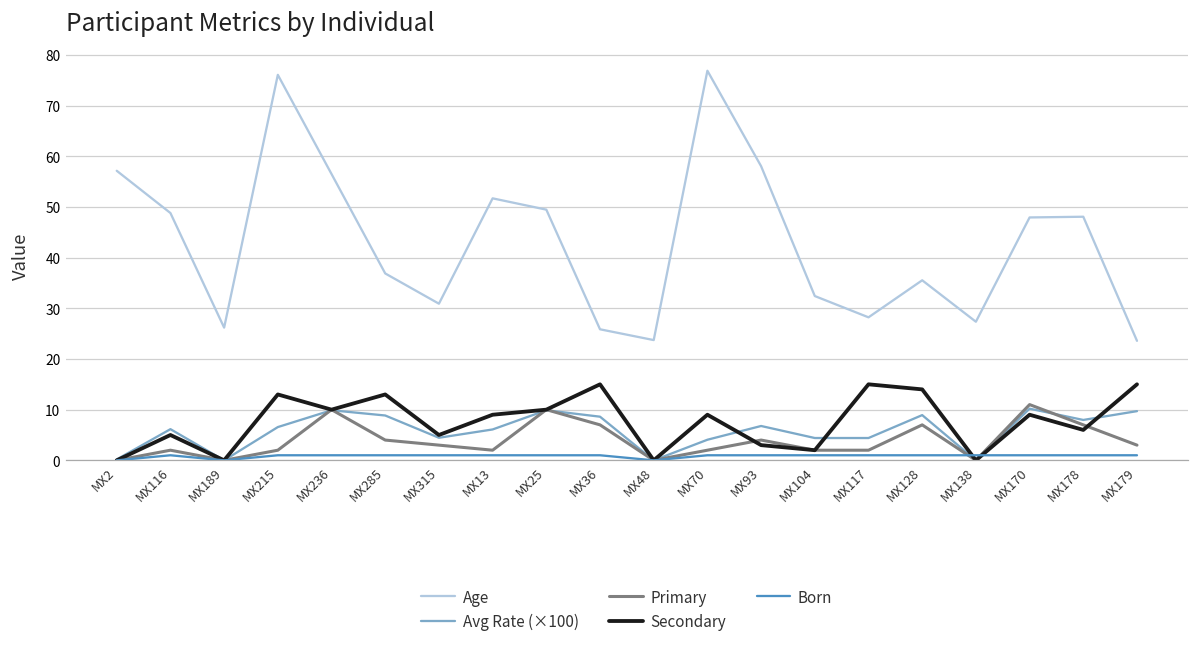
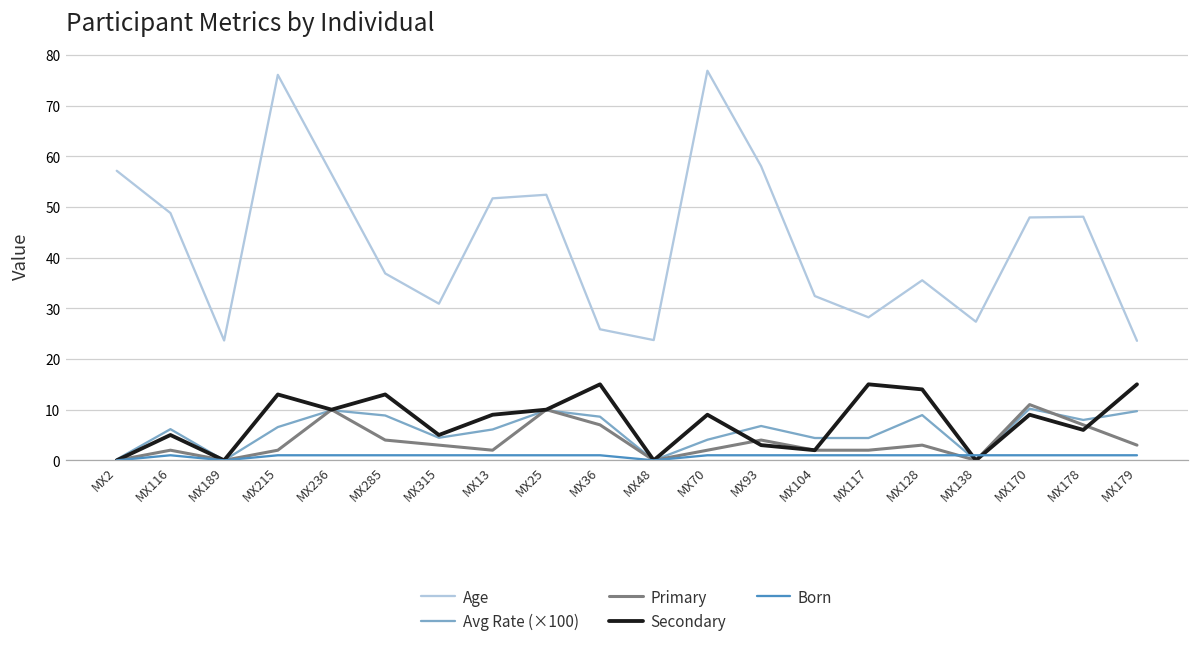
Age, MX189: 26 -> 24
Age, MX25: 49 -> 52
Primary, MX128: 7 -> 3
